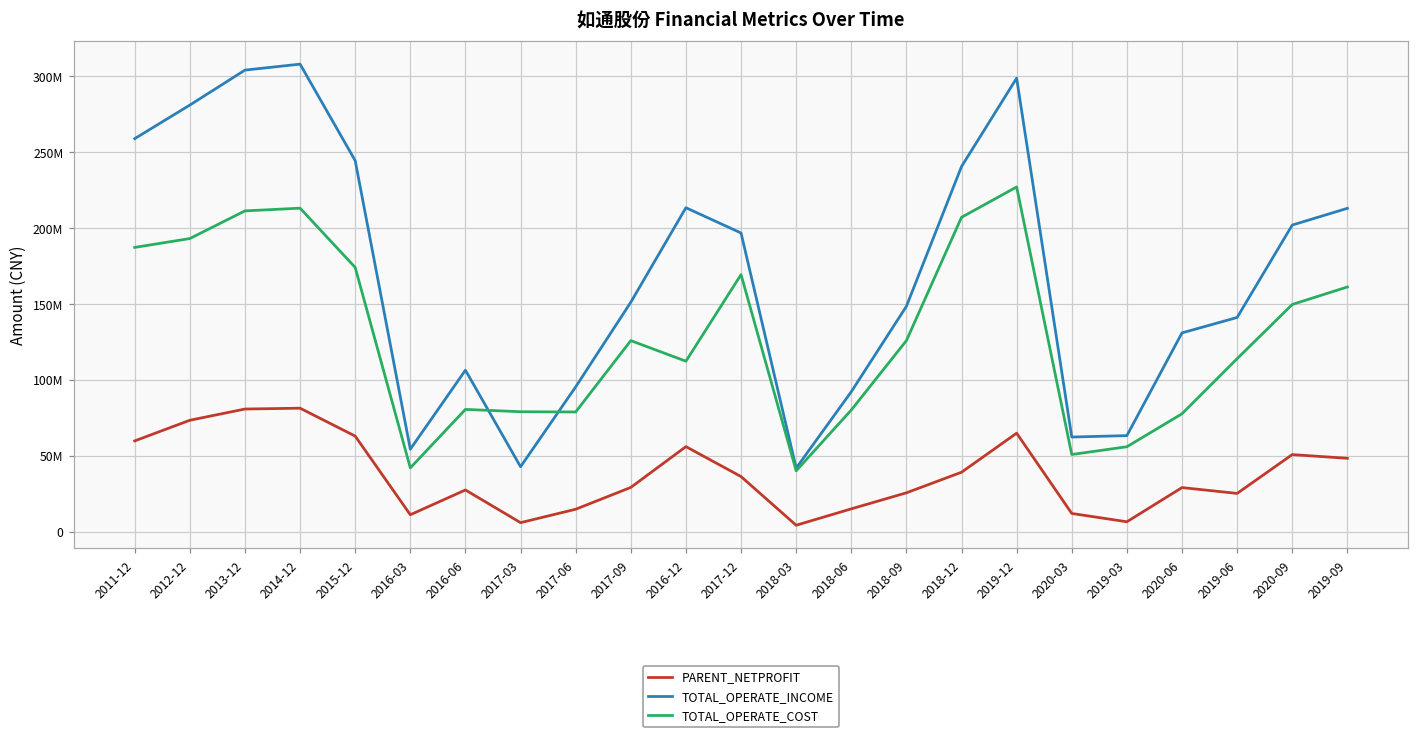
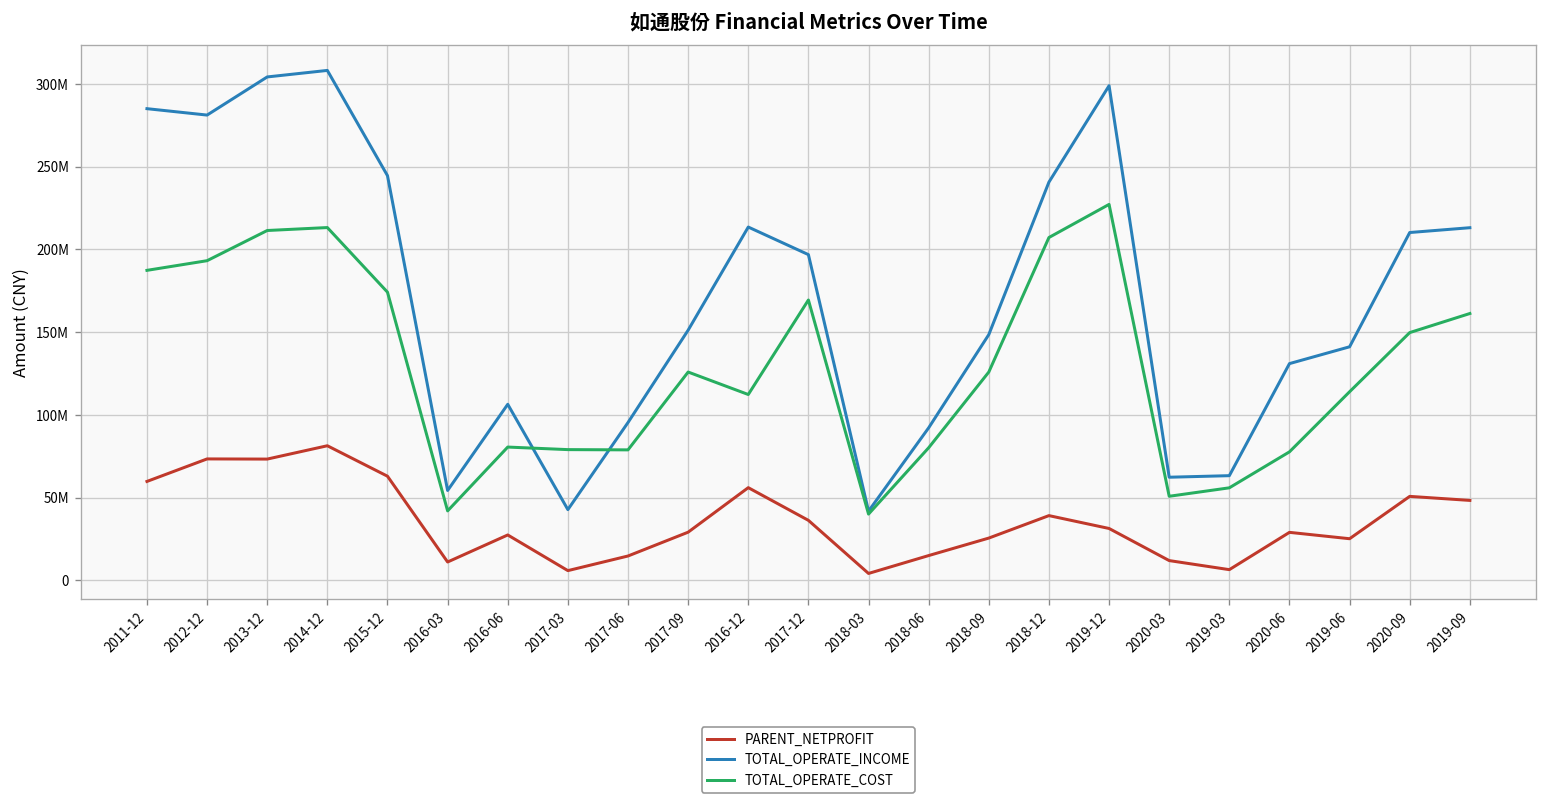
TOTAL_OPERATE_INCOME, 2011-12: 259000000 -> 285000000
PARENT_NETPROFIT, 2013-12: 81000000 -> 73000000
PARENT_NETPROFIT, 2019-12: 65000000 -> 31000000
TOTAL_OPERATE_INCOME, 2020-09: 202000000 -> 210000000
